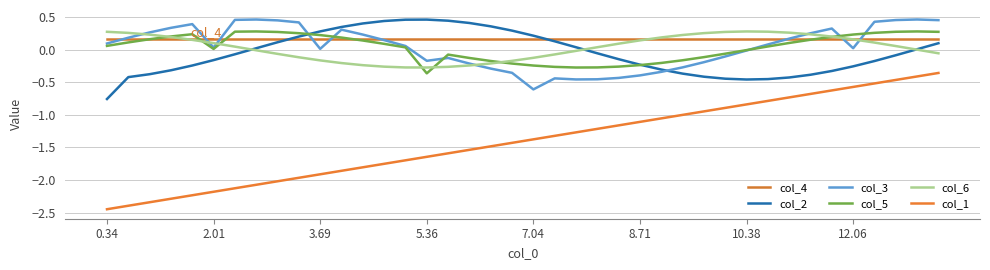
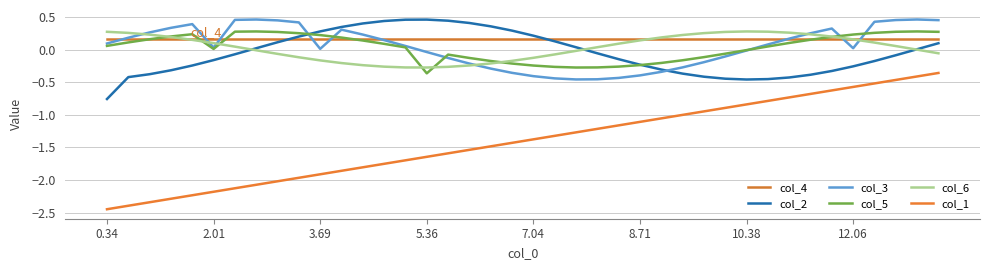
col_3, 5.36: -0.2 -> 0.0
col_3, 7.04: -0.6 -> -0.4
